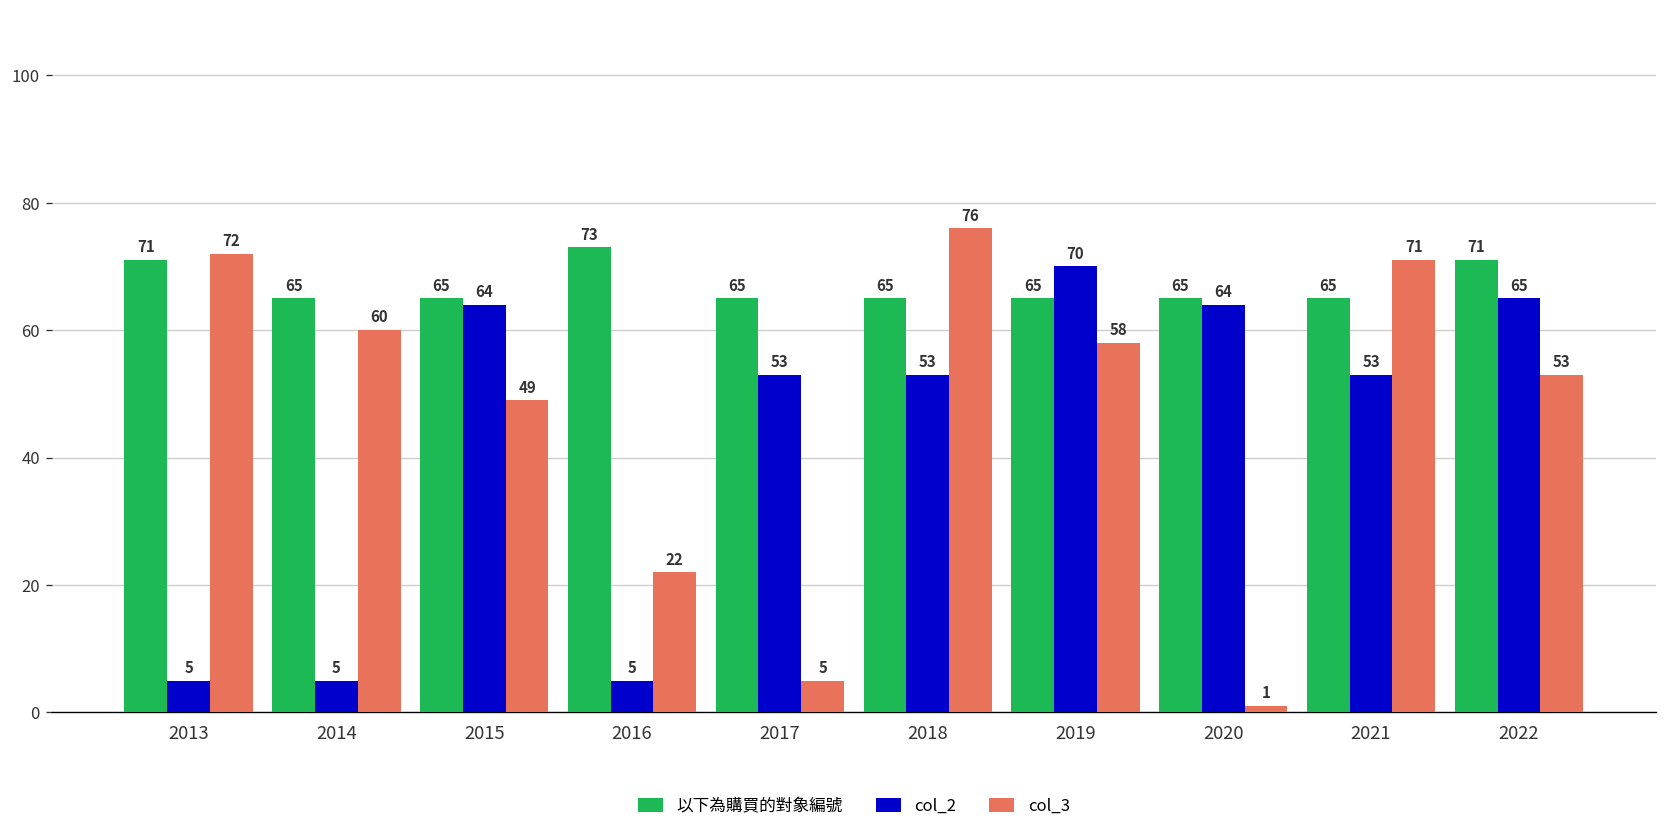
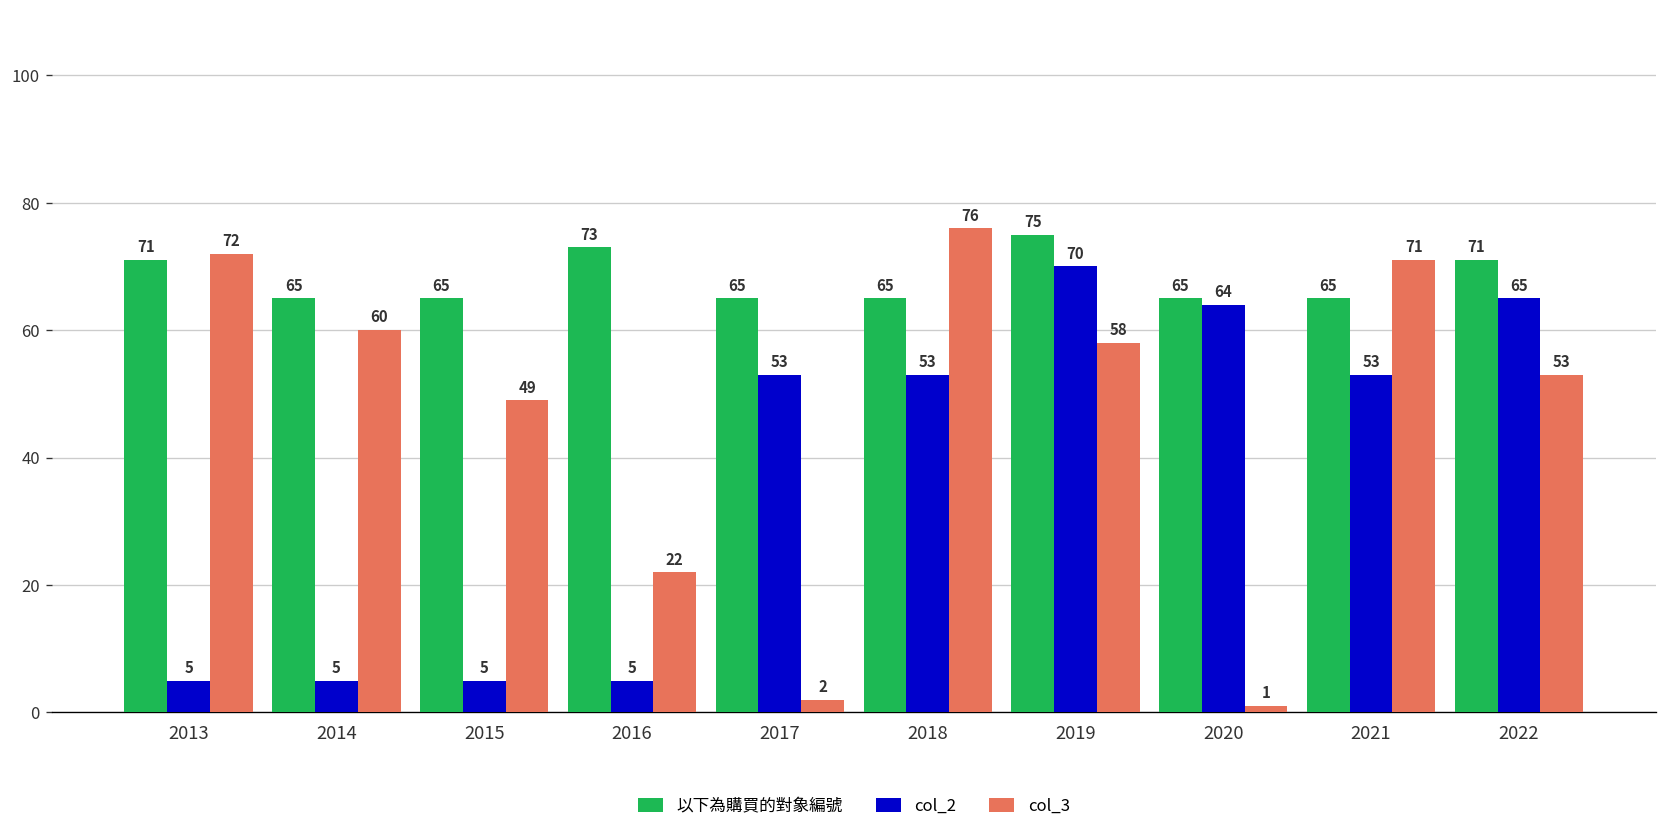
col_2, 2015: 64 -> 5
col_3, 2017: 5 -> 2
以下為購買的對象編號, 2019: 65 -> 75
